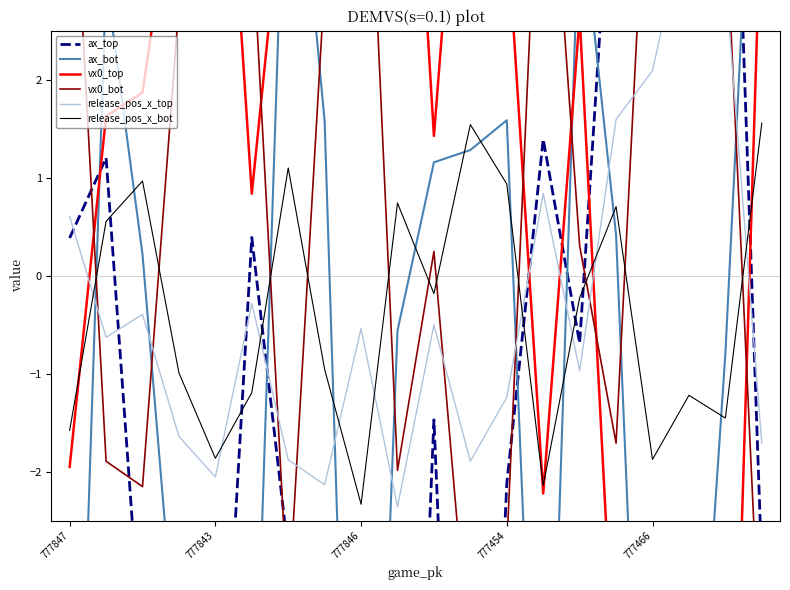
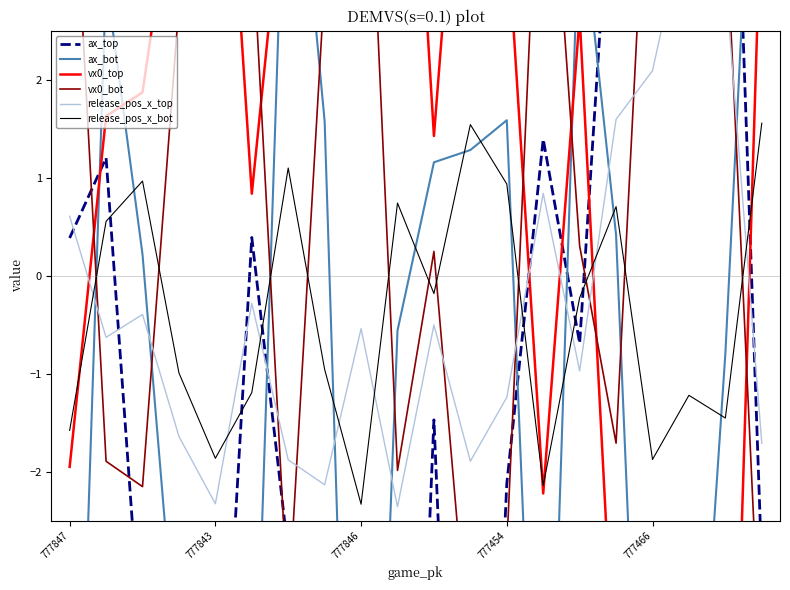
release_pos_x_top, 777843: -2.1 -> -2.3
